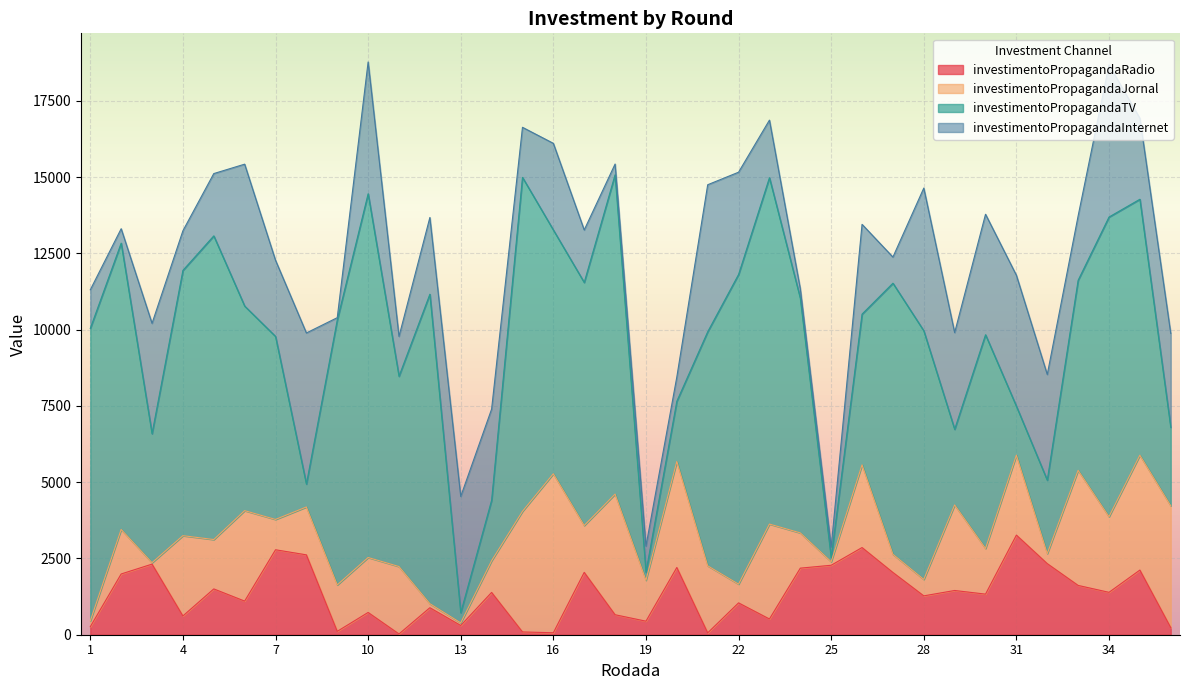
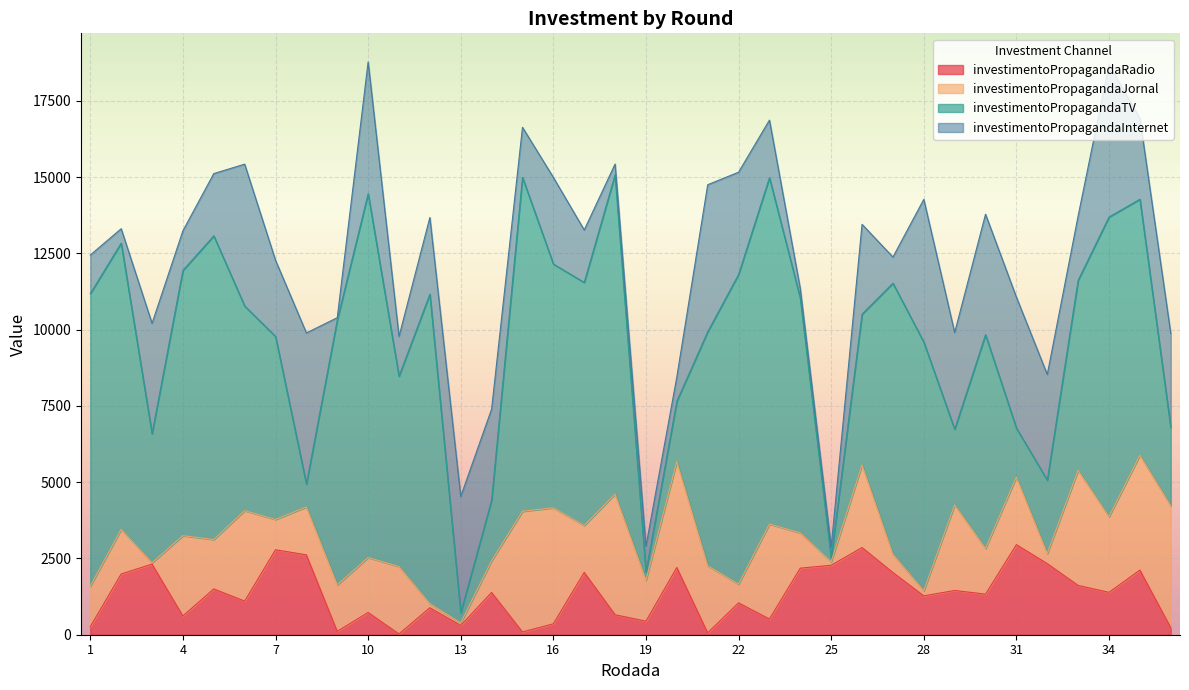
investimentoPropagandaJornal, 1: 200 -> 1300
investimentoPropagandaRadio, 16: 100 -> 400
investimentoPropagandaJornal, 16: 5200 -> 3800
investimentoPropagandaJornal, 28: 500 -> 200
investimentoPropagandaRadio, 31: 3300 -> 3000
investimentoPropagandaJornal, 31: 2600 -> 2200
